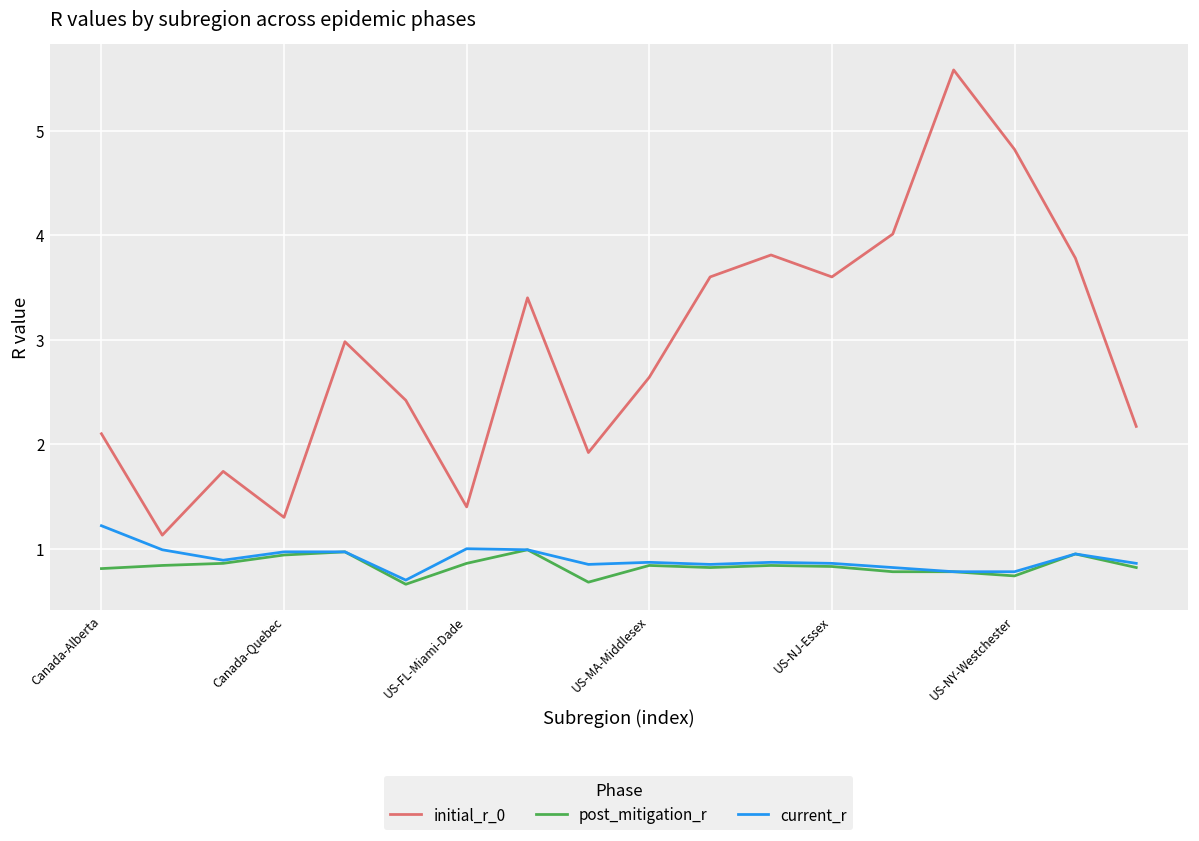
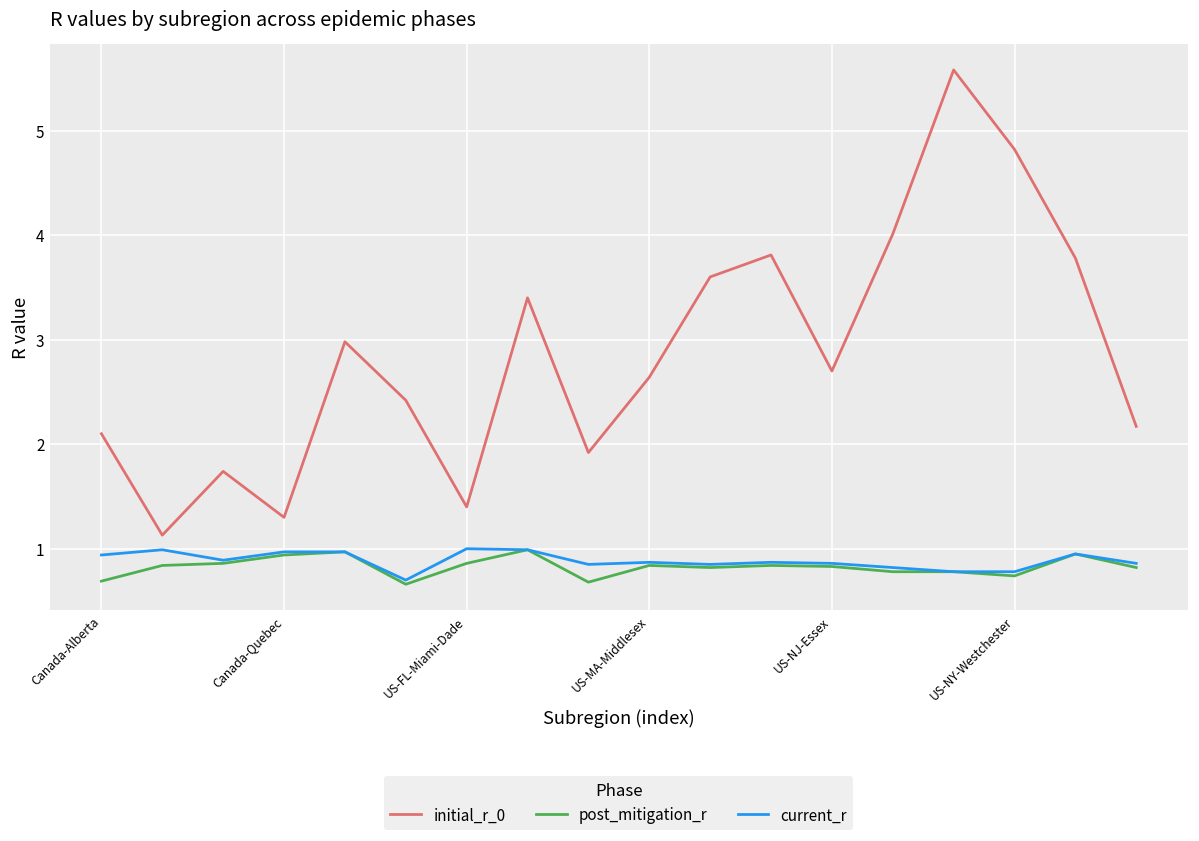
post_mitigation_r, Canada-Alberta: 0.8 -> 0.7
current_r, Canada-Alberta: 1.2 -> 0.9
initial_r_0, US-NJ-Essex: 3.6 -> 2.7
